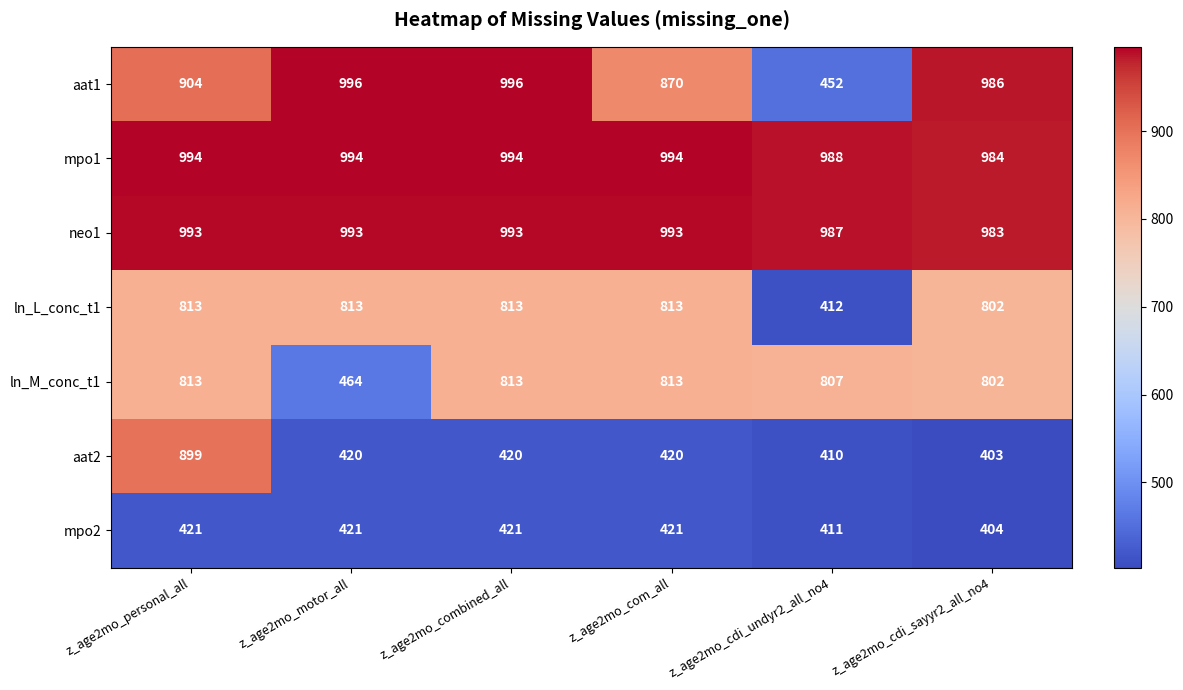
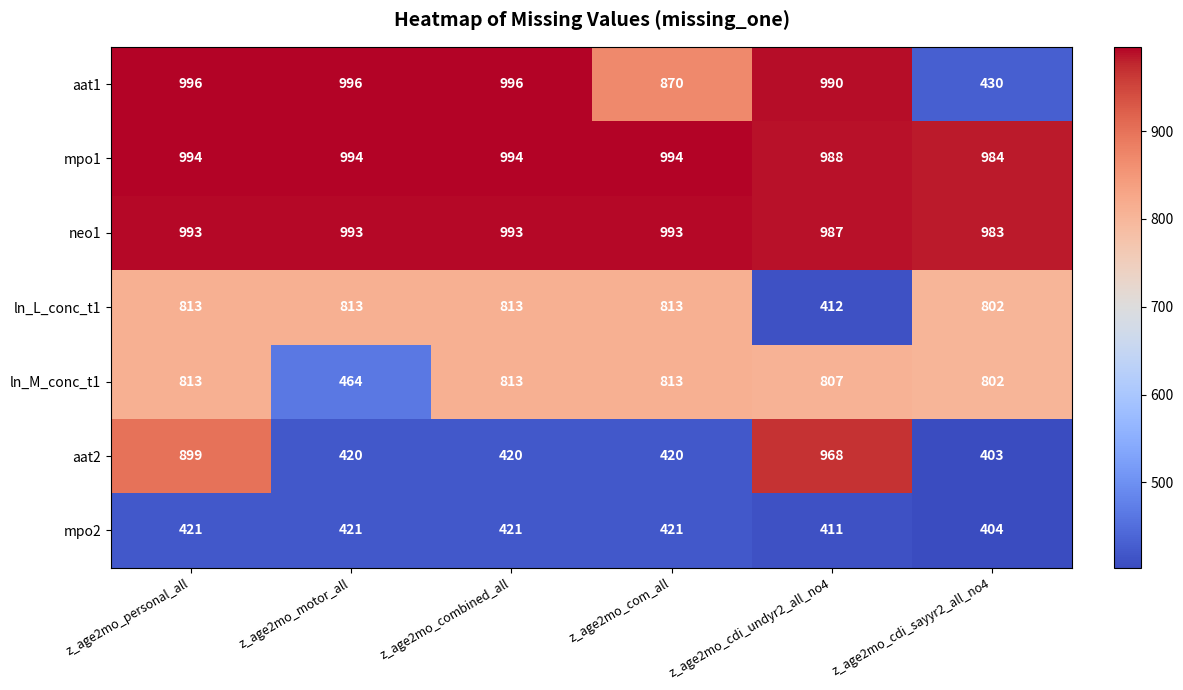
aat1, z_age2mo_personal_all: 904 -> 996
aat1, z_age2mo_cdi_undyr2_all_no4: 452 -> 990
aat1, z_age2mo_cdi_sayyr2_all_no4: 986 -> 430
aat2, z_age2mo_cdi_undyr2_all_no4: 410 -> 968
